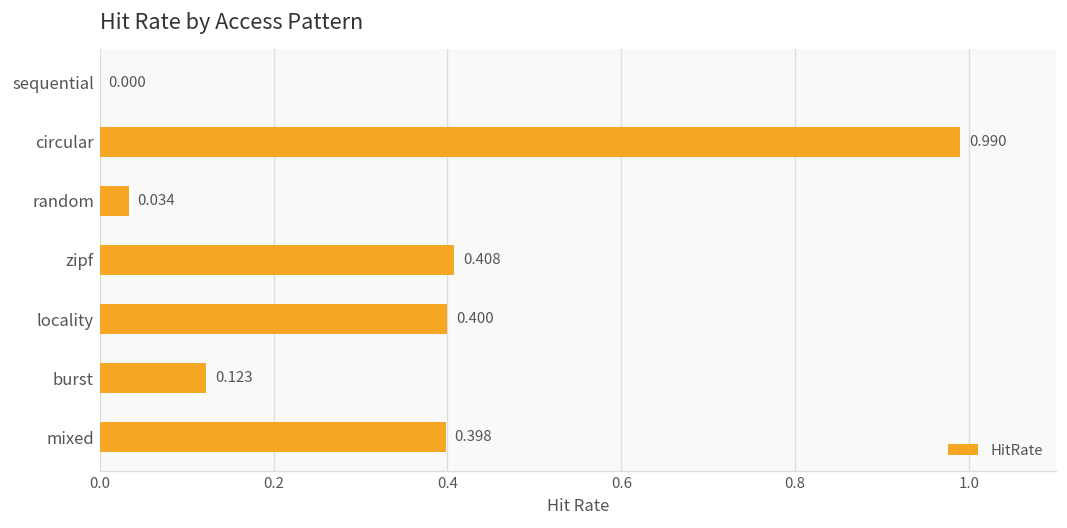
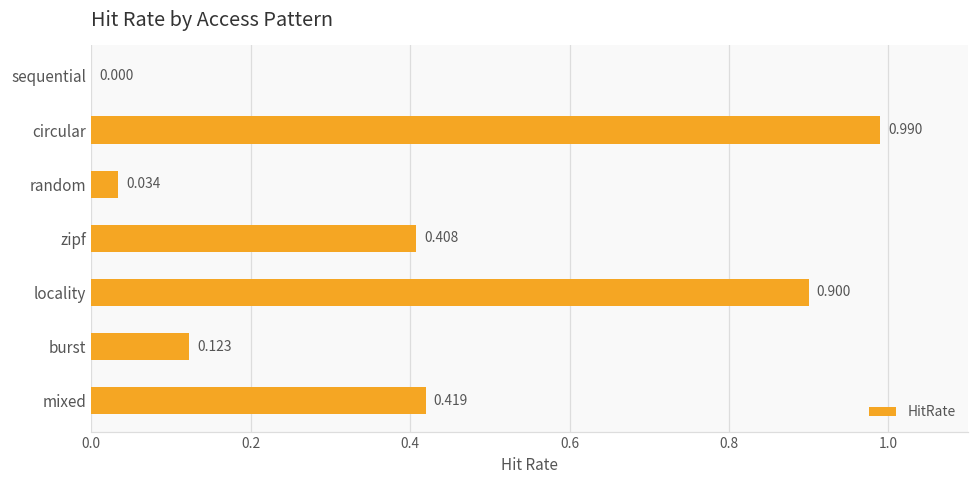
locality: 0.400 -> 0.900
mixed: 0.398 -> 0.419
